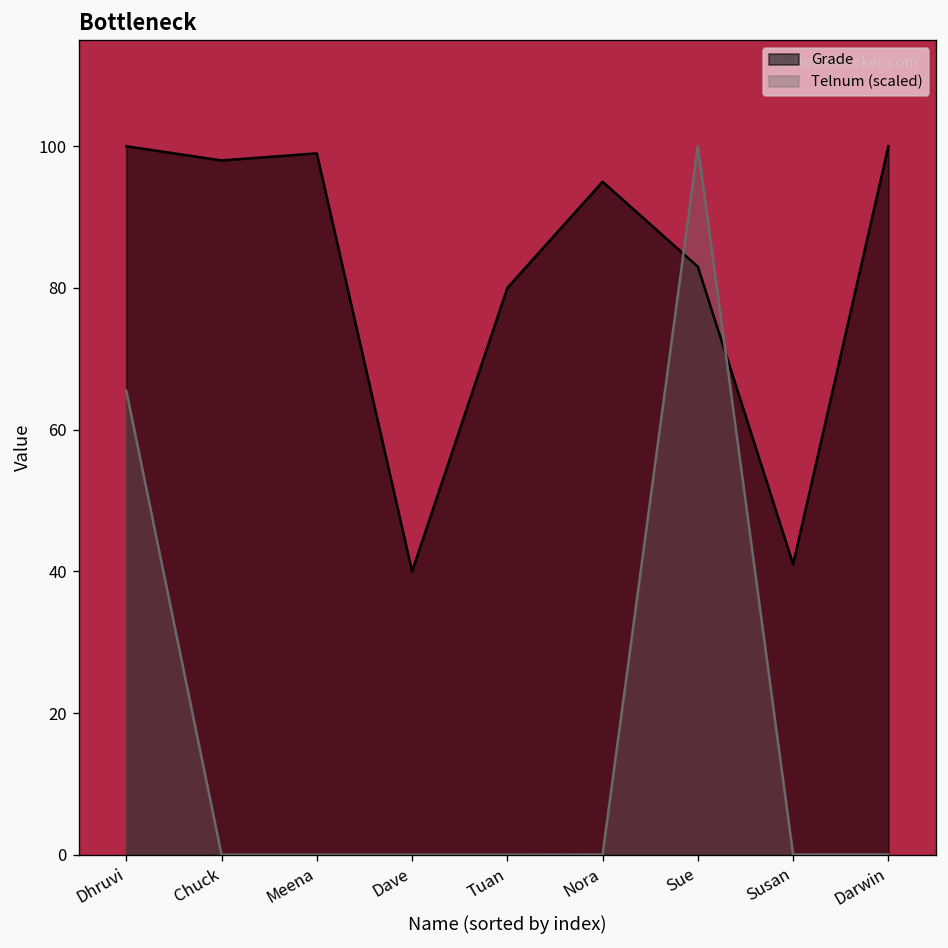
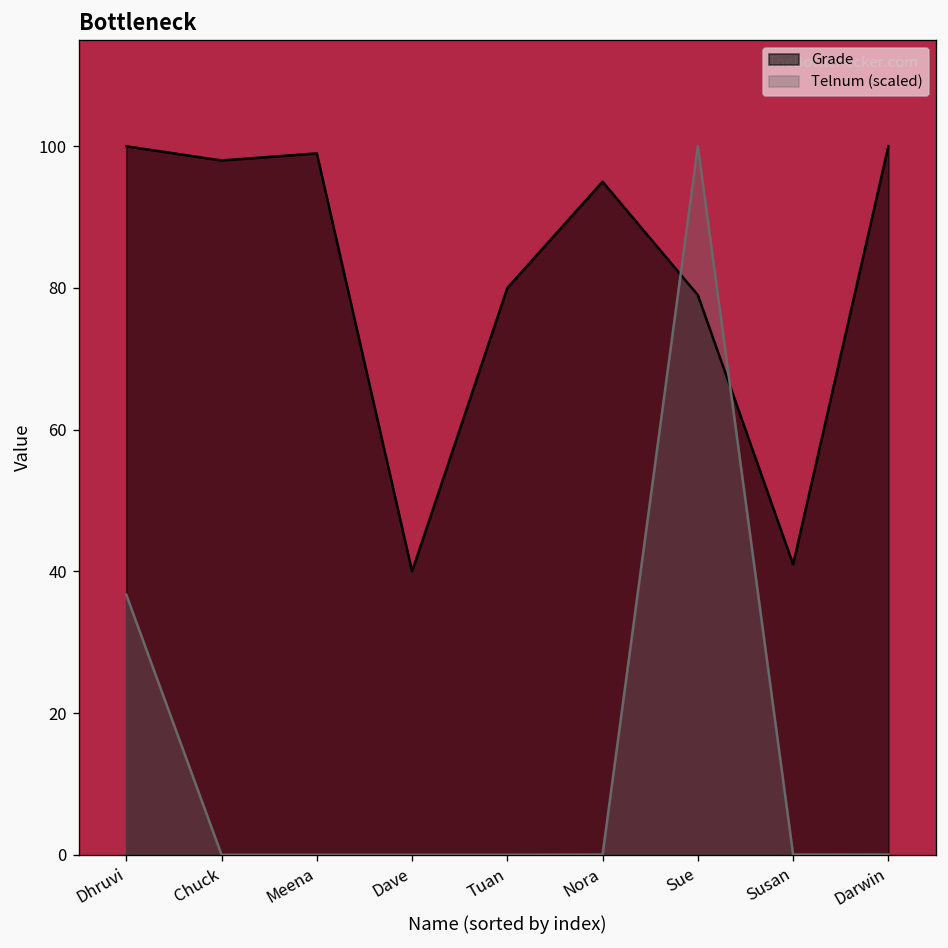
Telnum (scaled), Dhruvi: 66 -> 37
Grade, Sue: 83 -> 79
